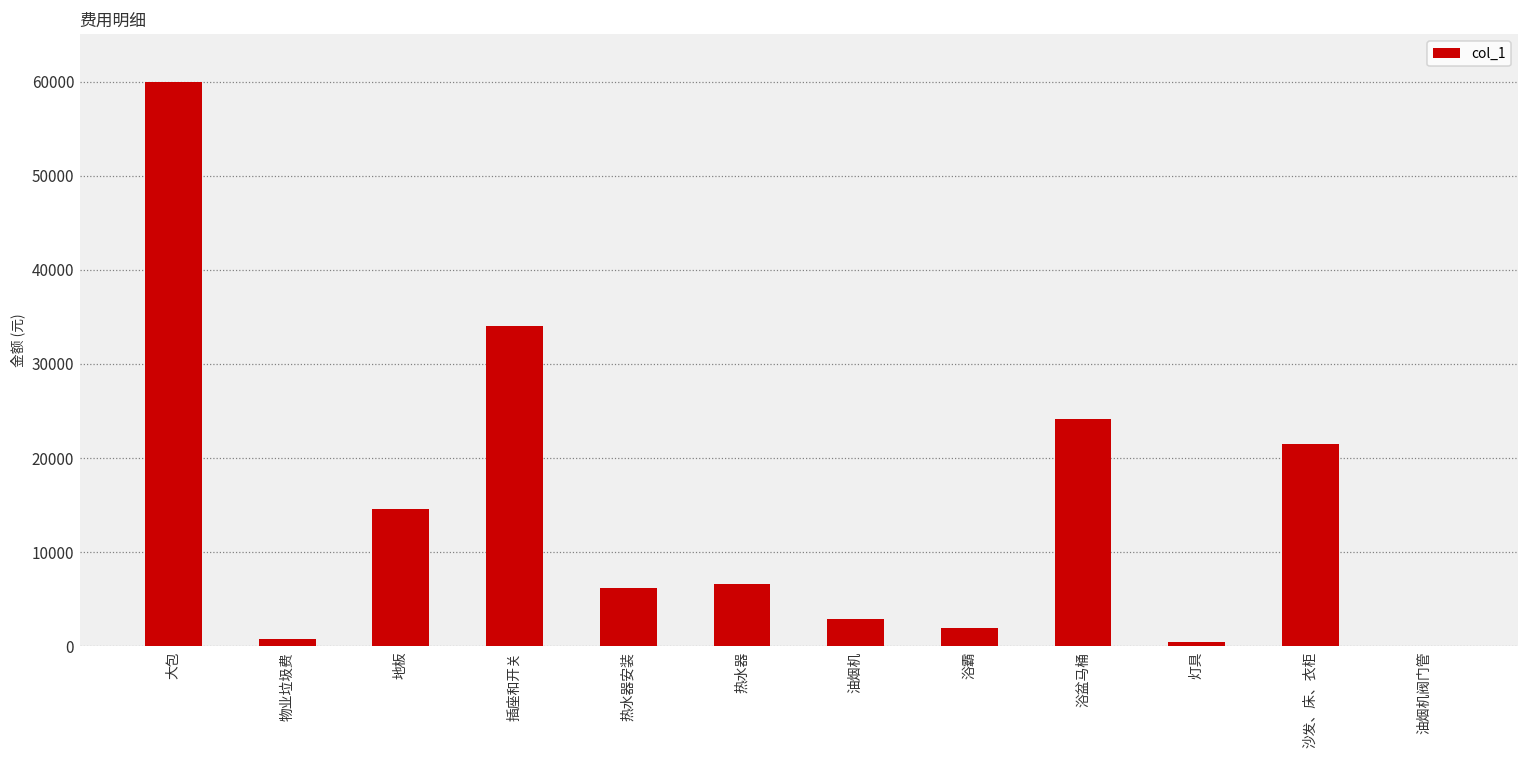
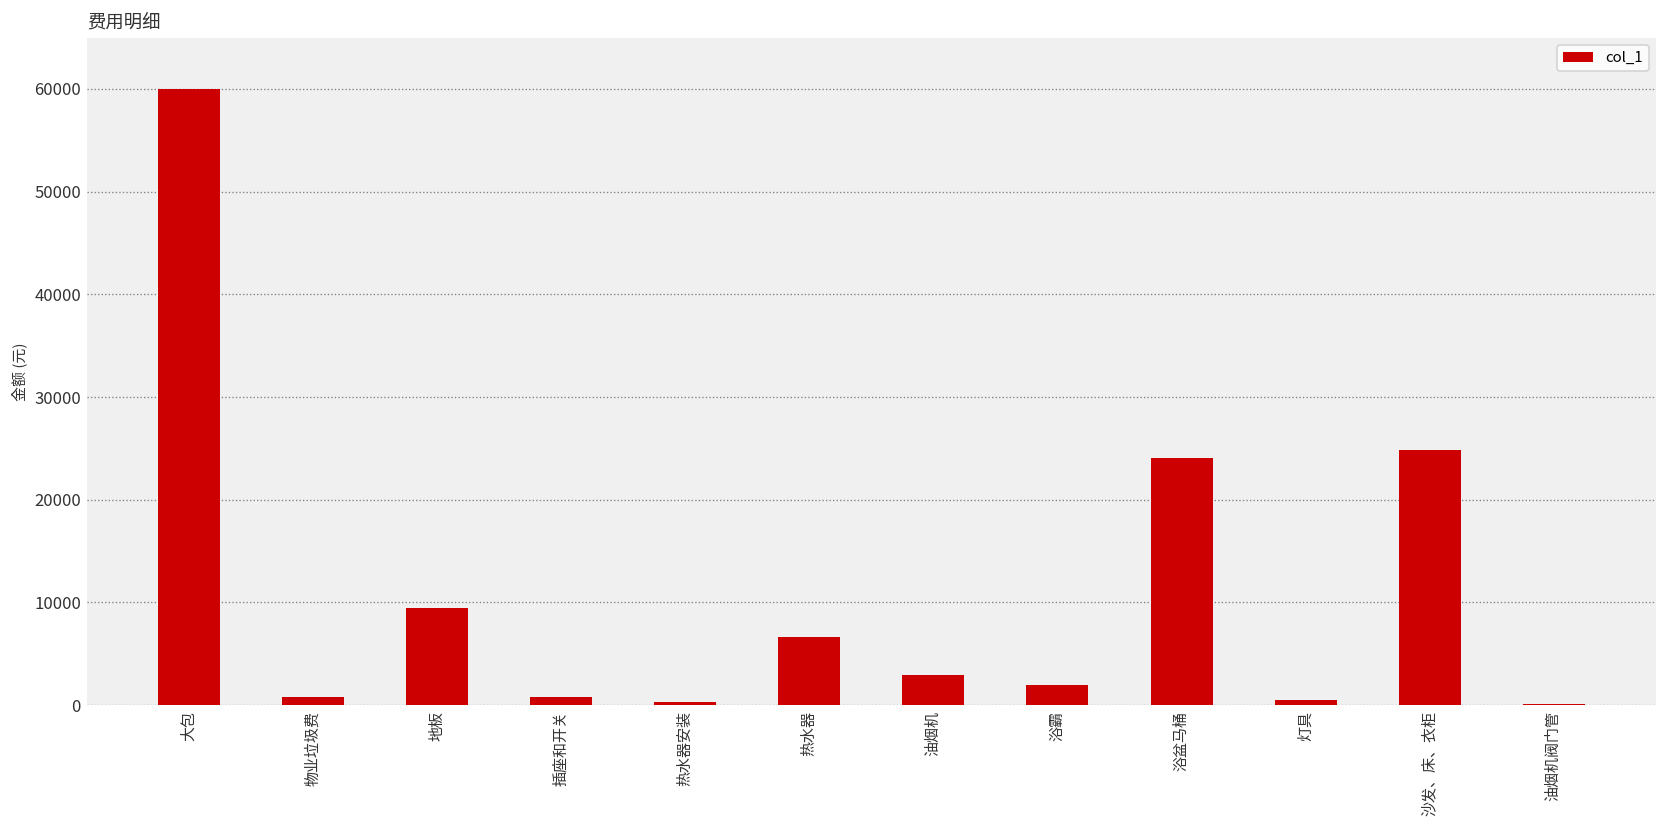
地板: 15000 -> 10000
插座和开关: 34000 -> 1000
热水器安装: 6000 -> 0
沙发、床、衣柜: 22000 -> 25000
